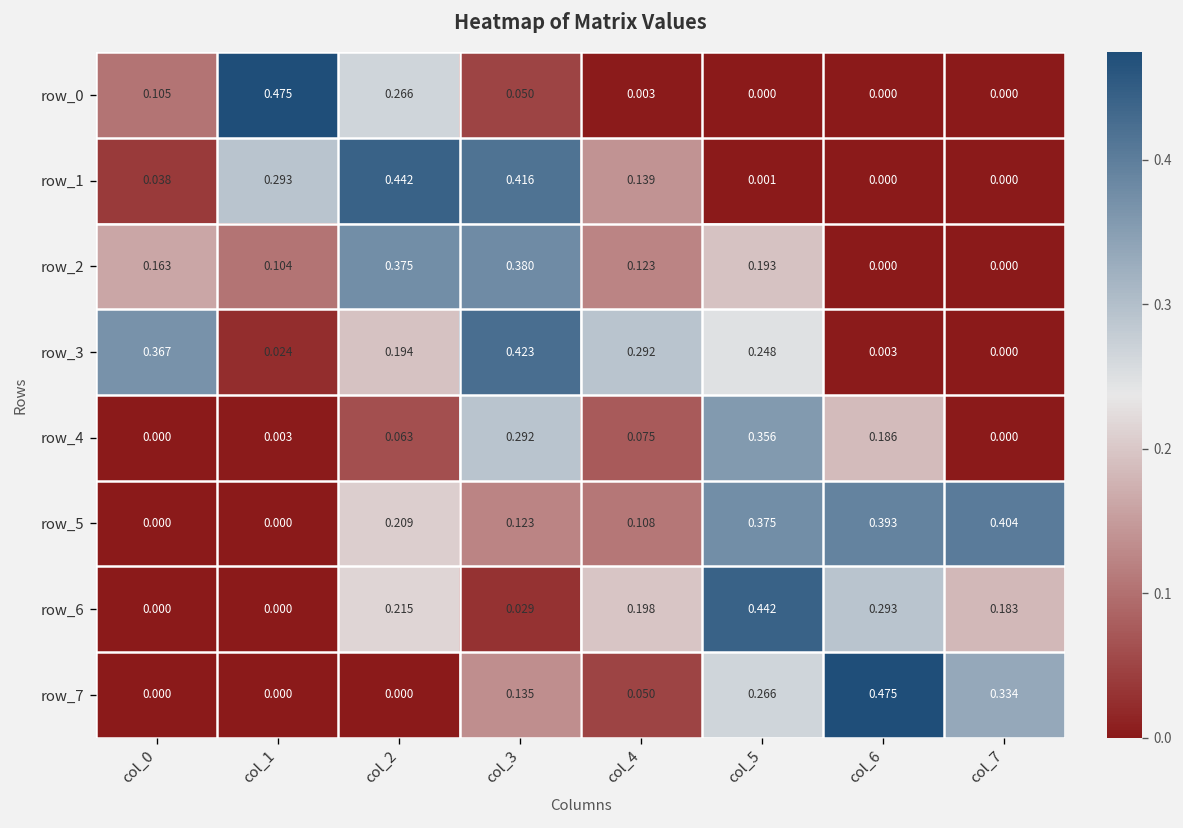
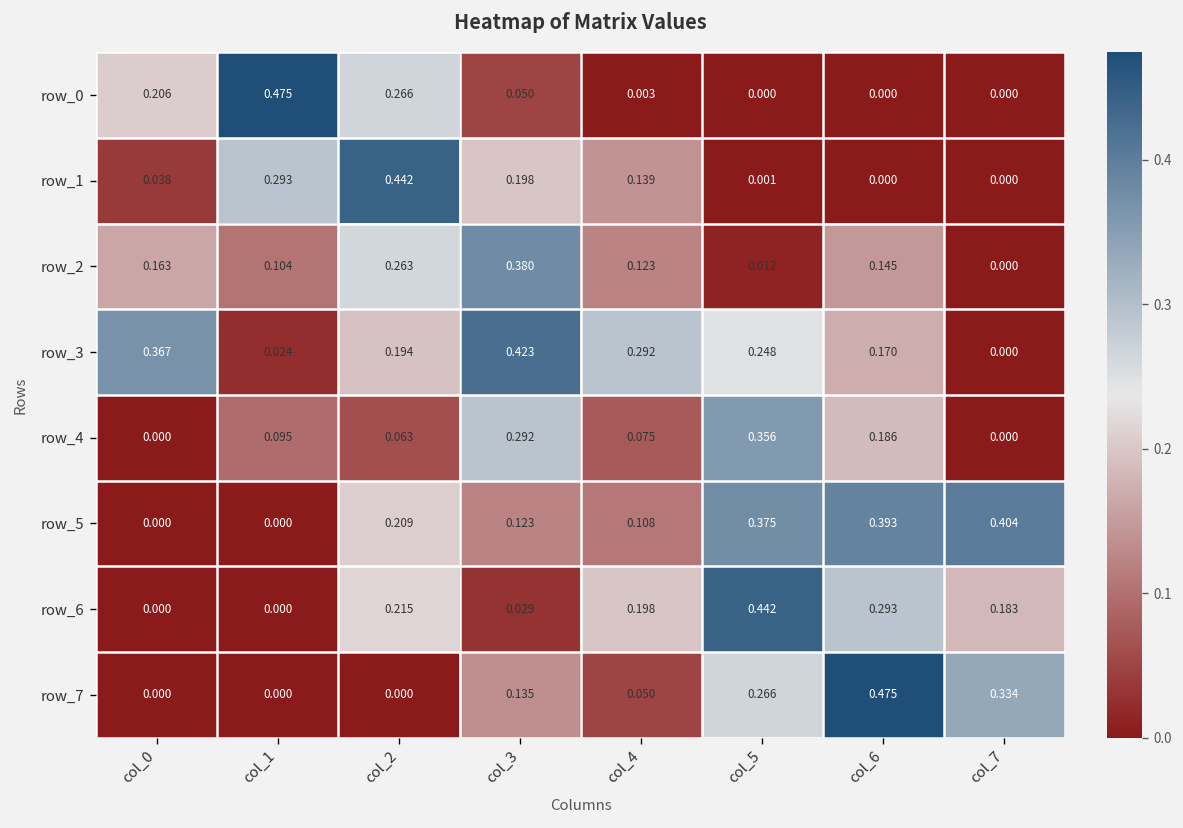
row_0, col_0: 0.105 -> 0.206
row_1, col_3: 0.416 -> 0.198
row_2, col_2: 0.375 -> 0.263
row_2, col_5: 0.193 -> 0.012
row_2, col_6: 0.000 -> 0.145
row_3, col_6: 0.003 -> 0.170
row_4, col_1: 0.003 -> 0.095
